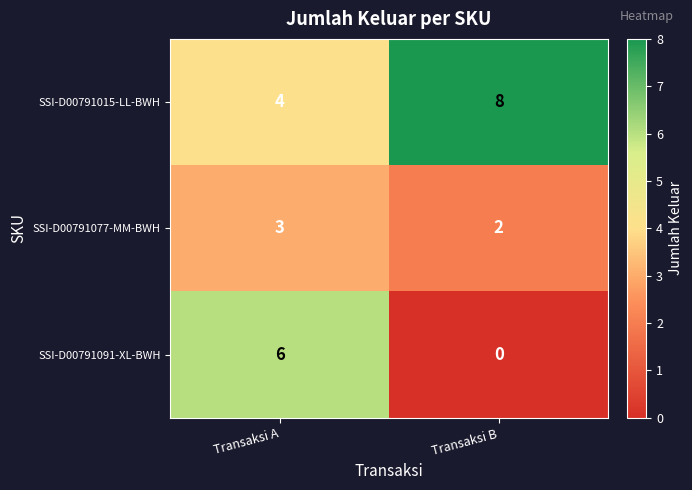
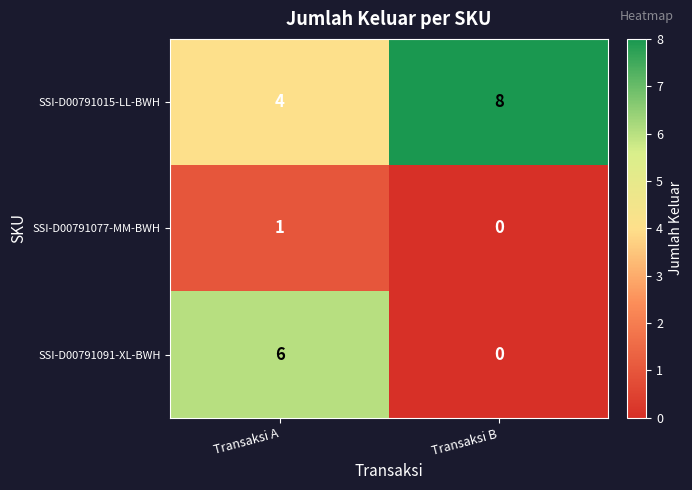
SSI-D00791077-MM-BWH, Transaksi A: 3 -> 1
SSI-D00791077-MM-BWH, Transaksi B: 2 -> 0
